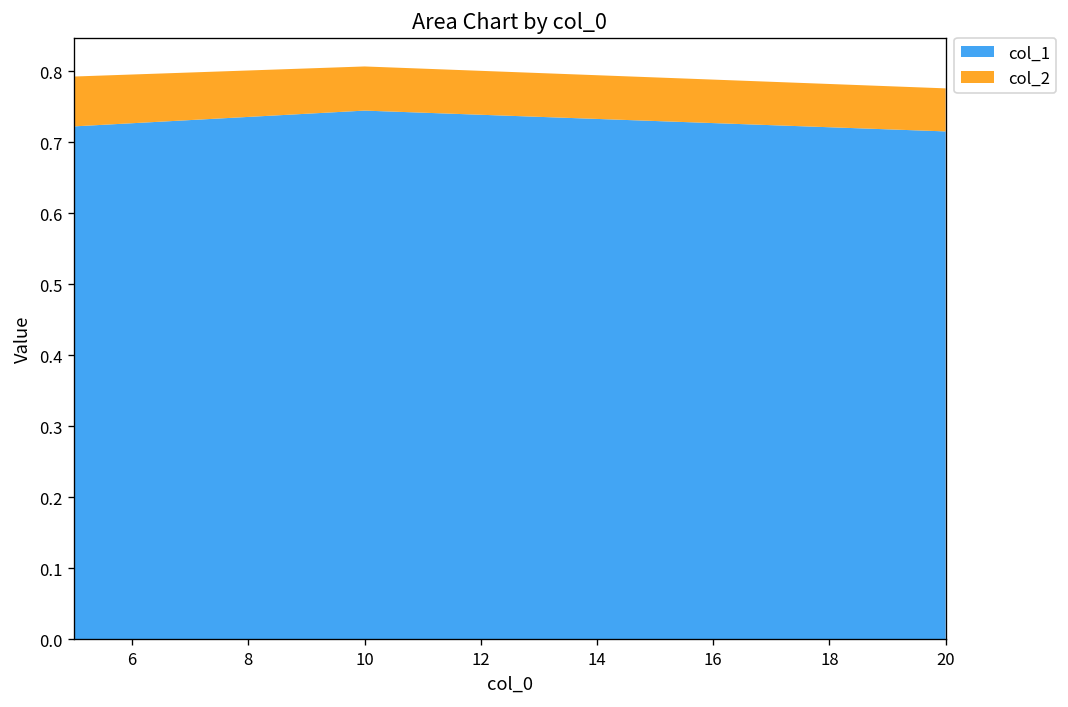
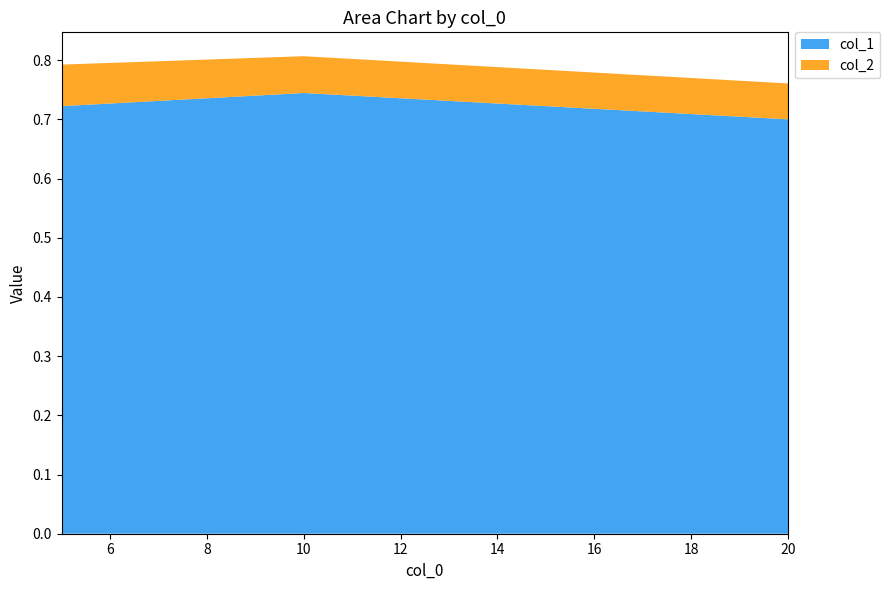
col_1, 20: 0.72 -> 0.70
